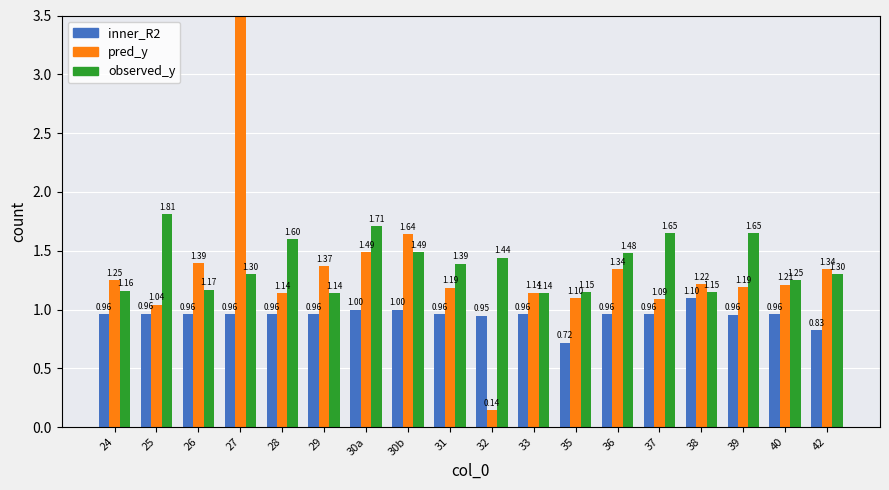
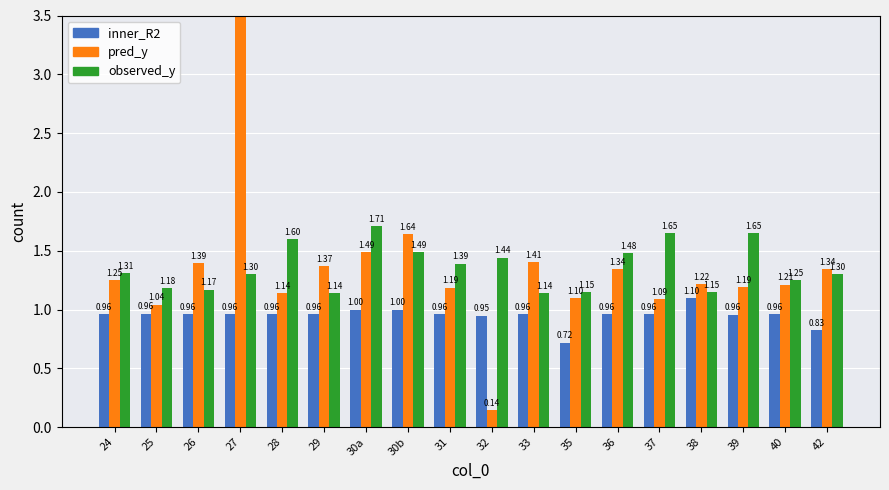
observed_y, 24: 1.16 -> 1.31
observed_y, 25: 1.81 -> 1.18
pred_y, 33: 1.14 -> 1.41
